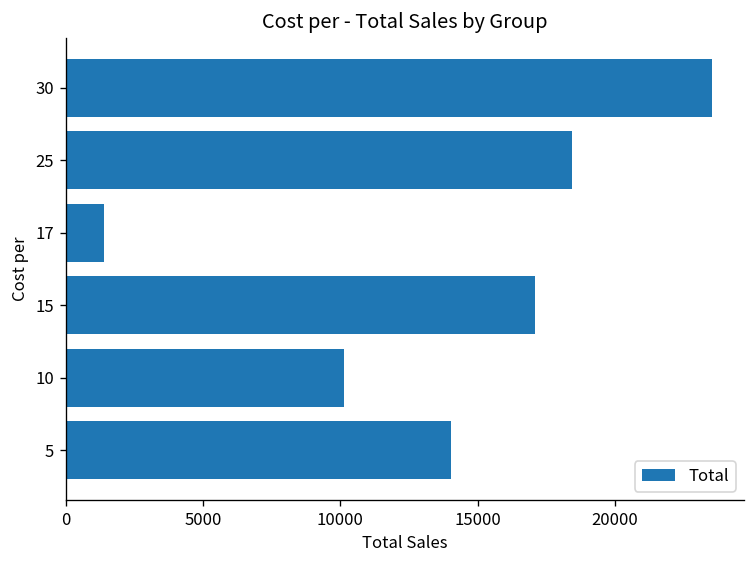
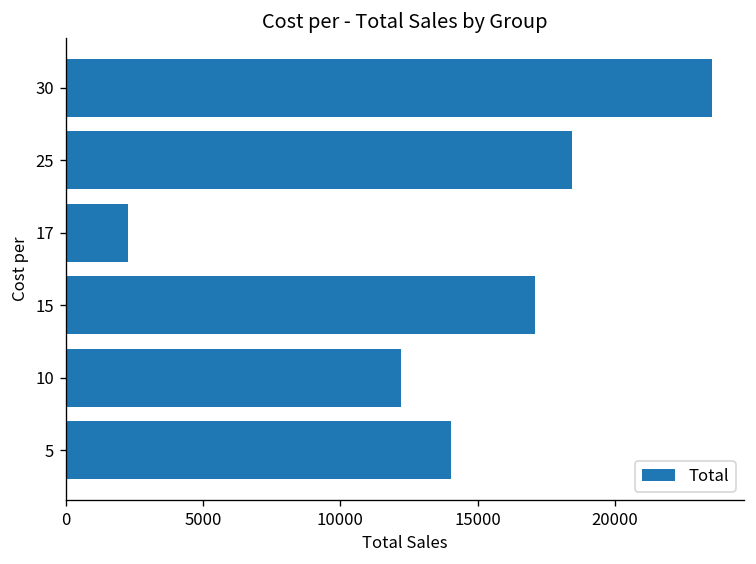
17: 1400 -> 2300
10: 10100 -> 12200
